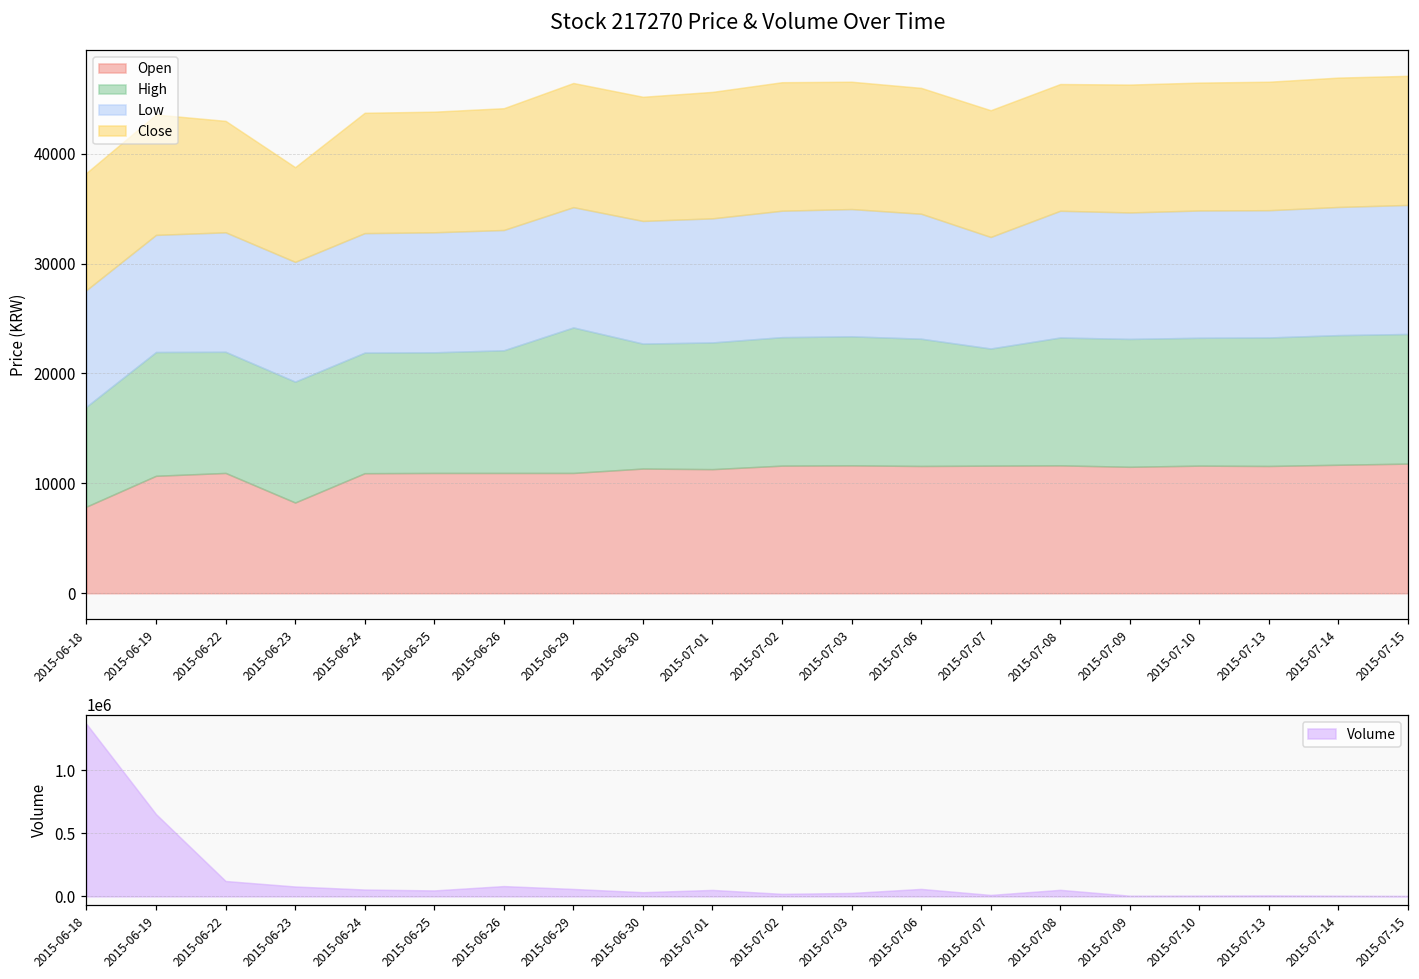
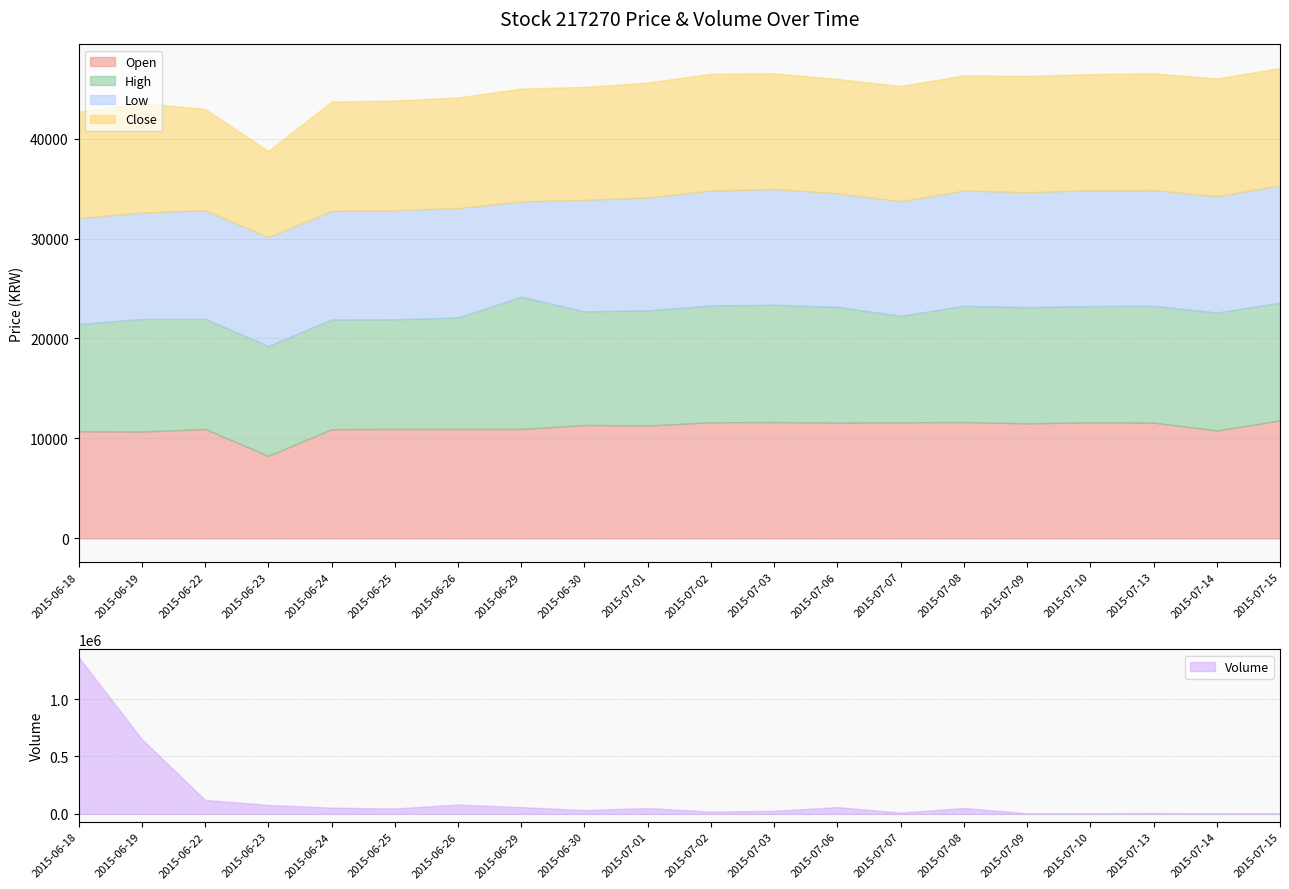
Stock 217270 Price & Volume Over Time, Open, 2015-06-18: 8000 -> 11000
Stock 217270 Price & Volume Over Time, High, 2015-06-18: 9000 -> 11000
Stock 217270 Price & Volume Over Time, Low, 2015-06-29: 11000 -> 10000
Stock 217270 Price & Volume Over Time, Low, 2015-07-07: 10000 -> 11000
Stock 217270 Price & Volume Over Time, Open, 2015-07-14: 12000 -> 11000
